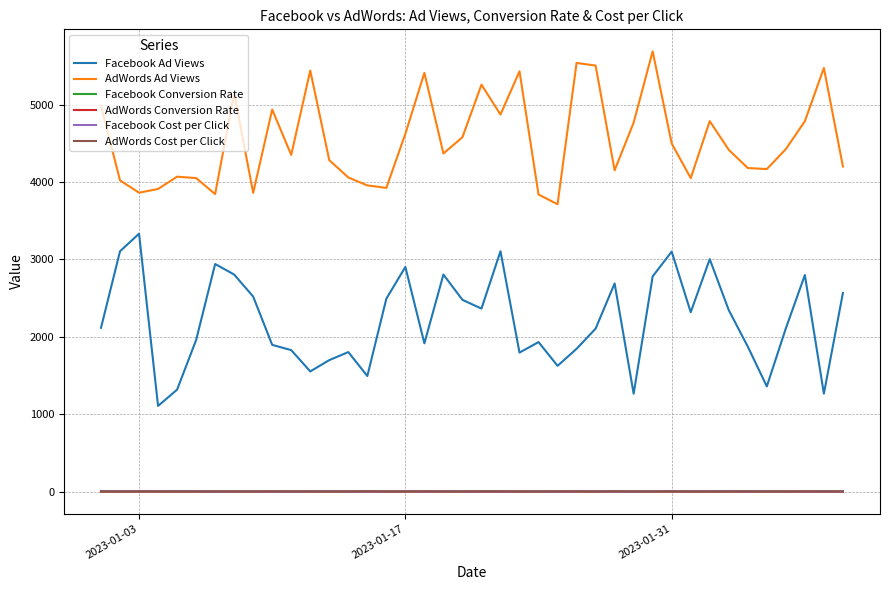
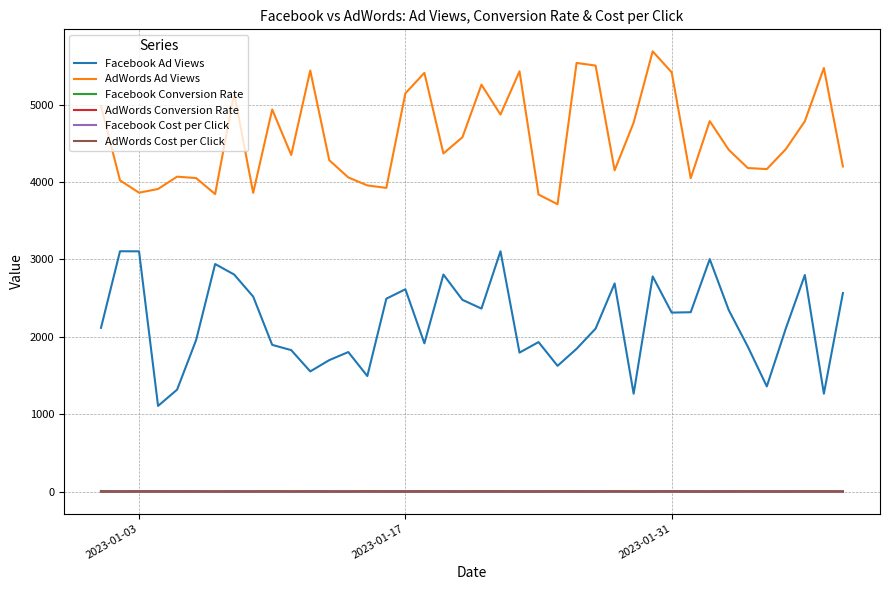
Facebook Ad Views, 2023-01-03: 3300 -> 3100
Facebook Ad Views, 2023-01-17: 2900 -> 2600
AdWords Ad Views, 2023-01-17: 4600 -> 5100
Facebook Ad Views, 2023-01-31: 3100 -> 2300
AdWords Ad Views, 2023-01-31: 4500 -> 5400
